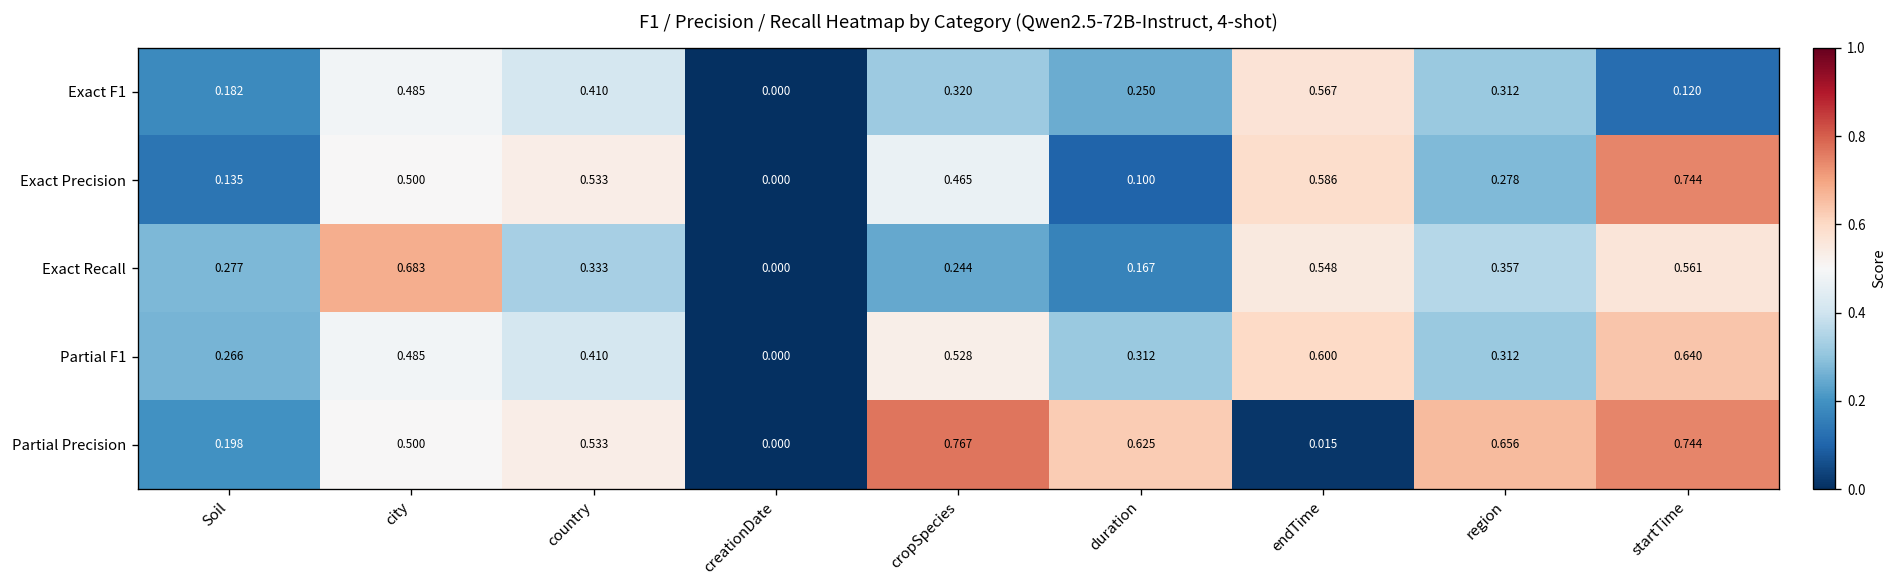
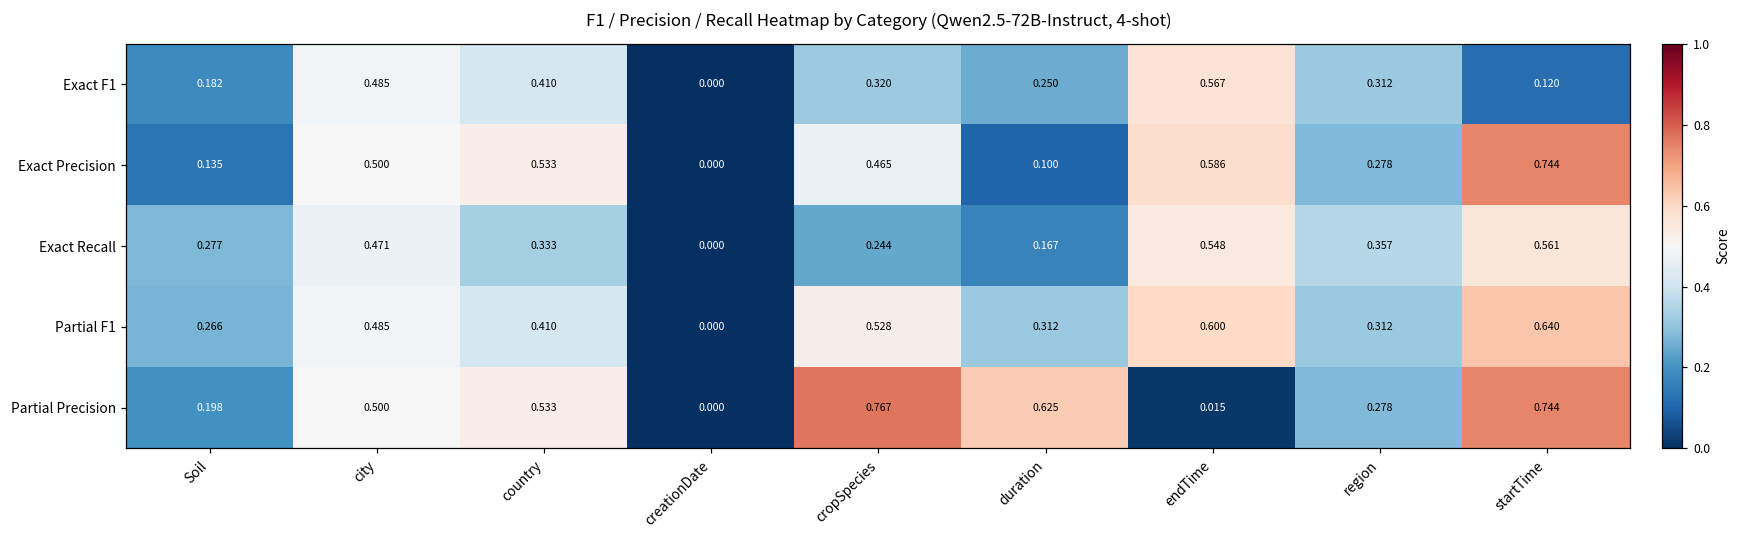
Exact Recall, city: 0.683 -> 0.471
Partial Precision, region: 0.656 -> 0.278
